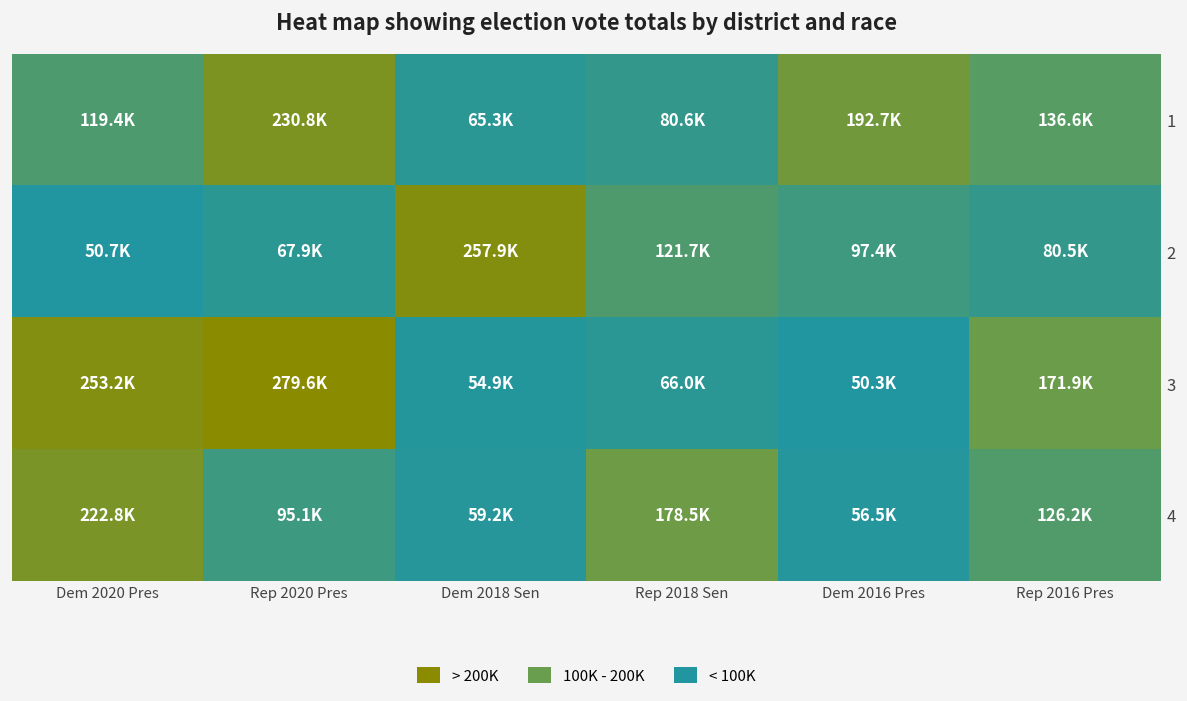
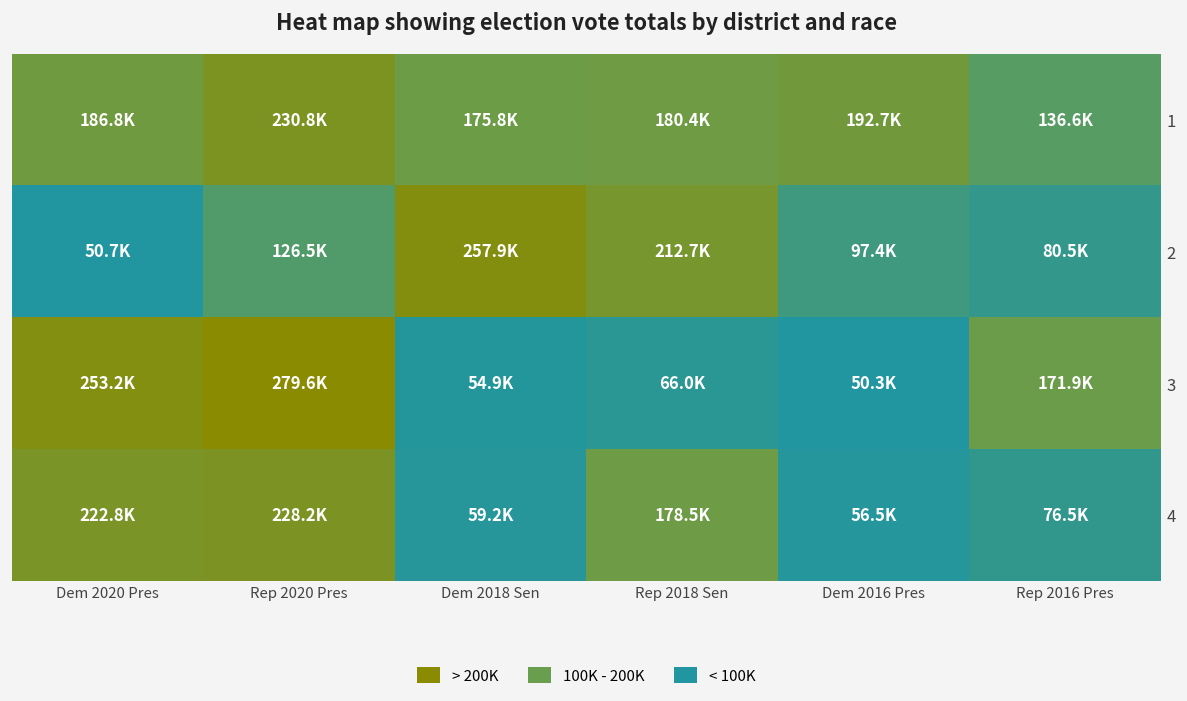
1, Dem 2020 Pres: 119.4K -> 186.8K
1, Dem 2018 Sen: 65.3K -> 175.8K
1, Rep 2018 Sen: 80.6K -> 180.4K
2, Rep 2020 Pres: 67.9K -> 126.5K
2, Rep 2018 Sen: 121.7K -> 212.7K
4, Rep 2020 Pres: 95.1K -> 228.2K
4, Rep 2016 Pres: 126.2K -> 76.5K
